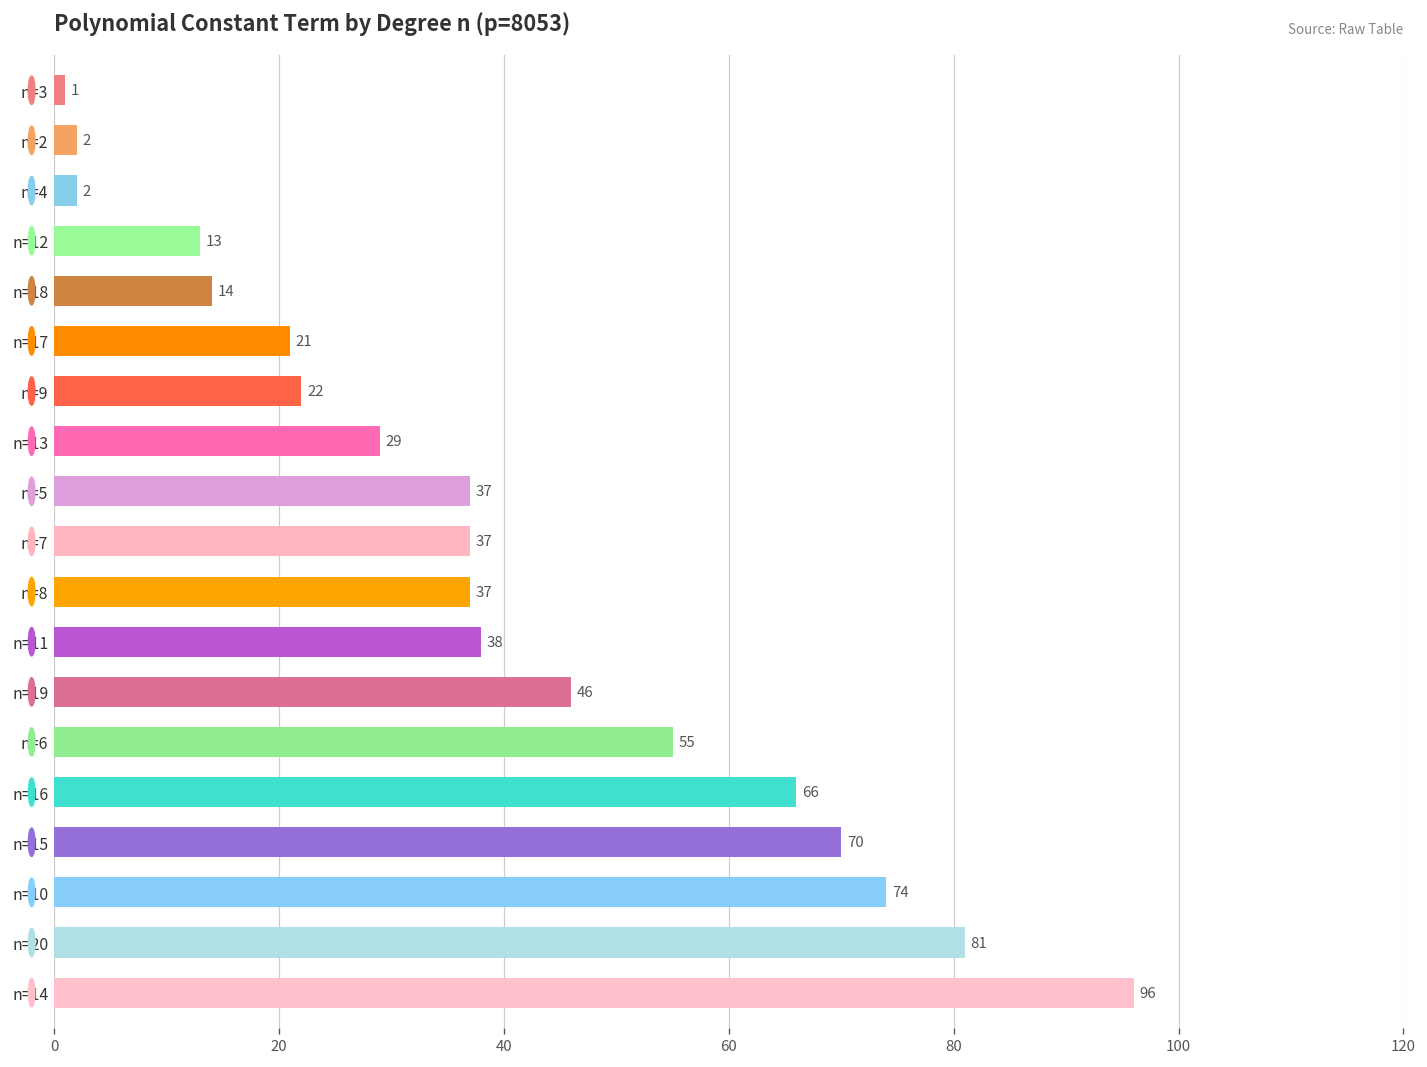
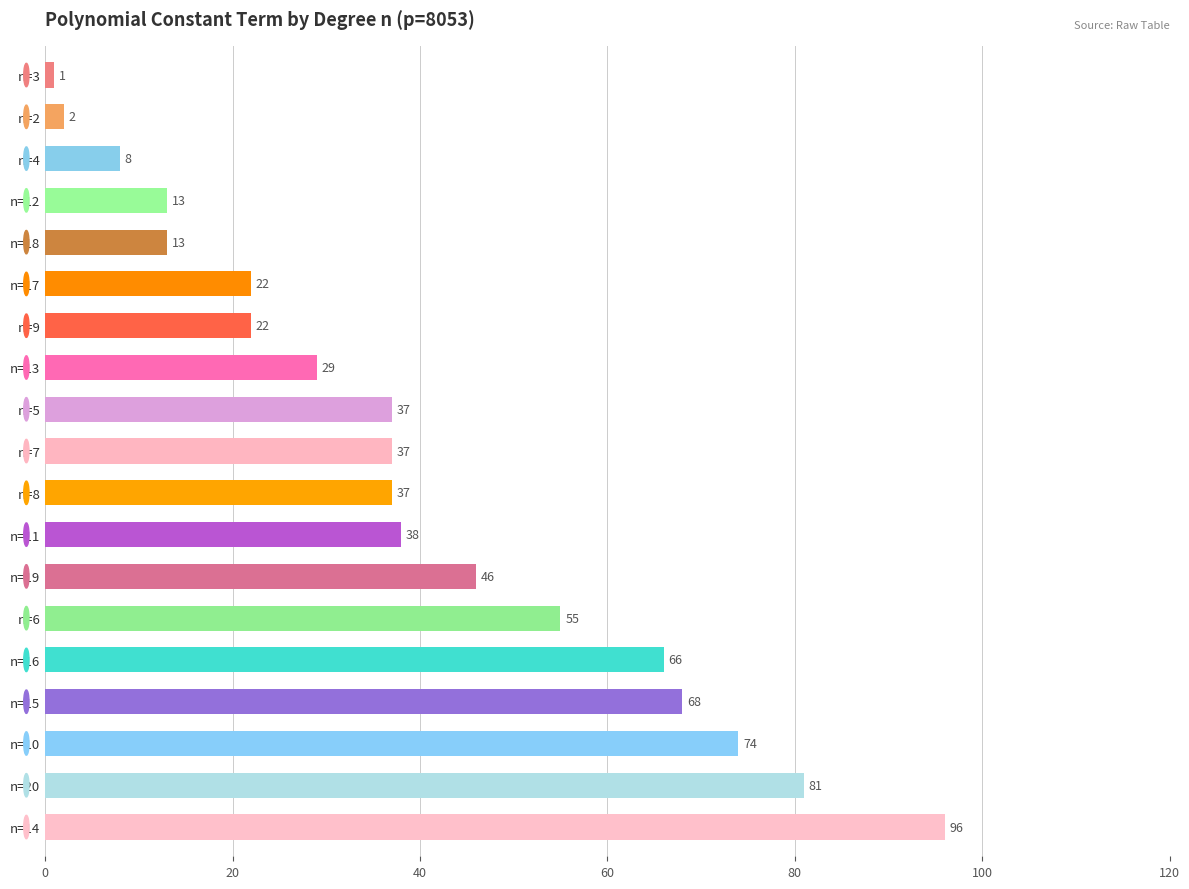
n=4: 2 -> 8
n=18: 14 -> 13
n=17: 21 -> 22
n=15: 70 -> 68
